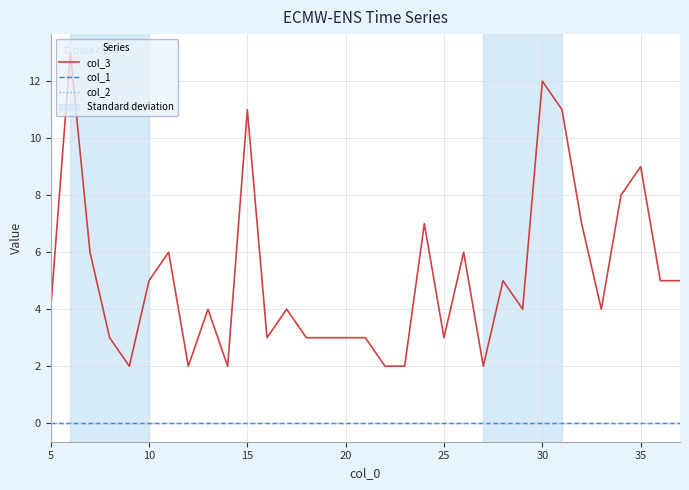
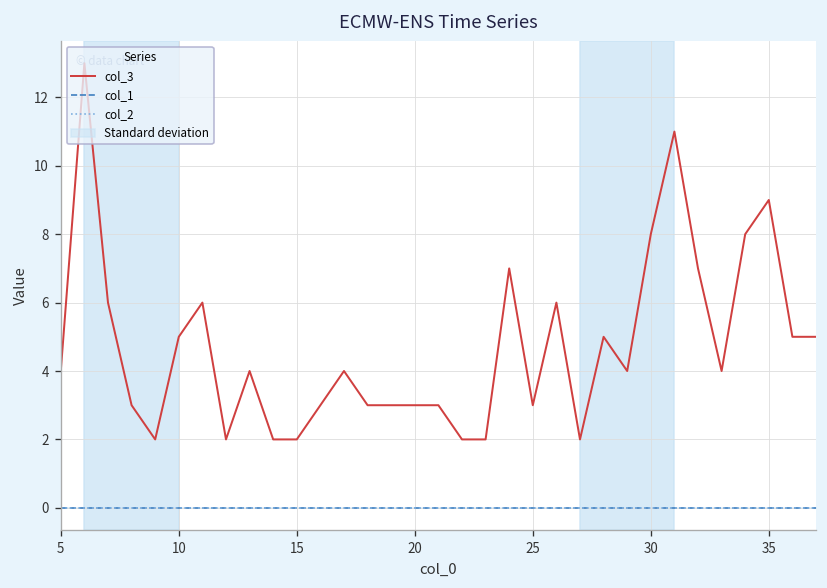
col_3, 15: 11 -> 2
col_3, 30: 12 -> 8
